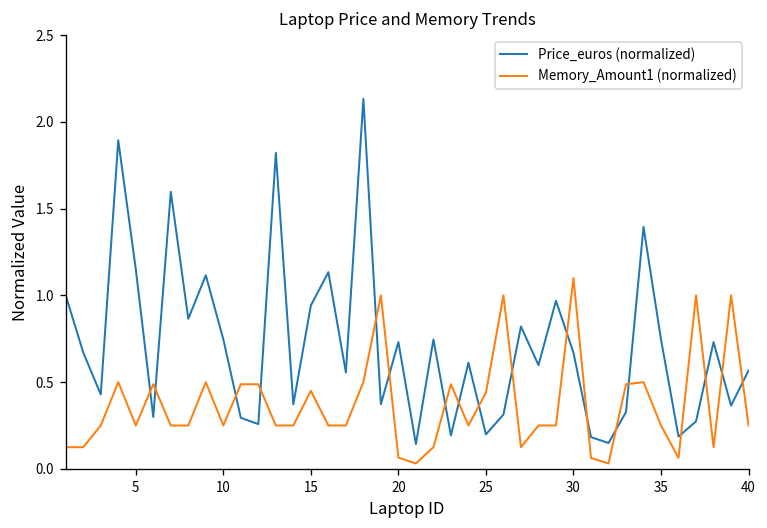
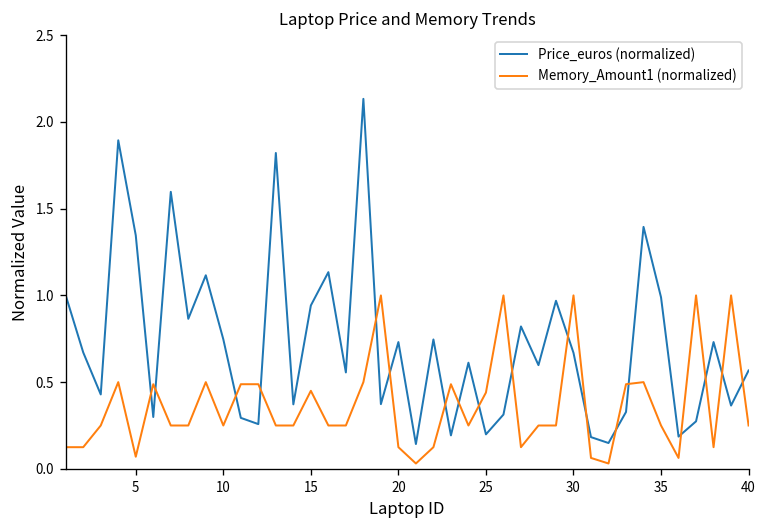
Price_euros (normalized), 5: 1.15 -> 1.35
Memory_Amount1 (normalized), 5: 0.25 -> 0.07
Memory_Amount1 (normalized), 20: 0.07 -> 0.13
Memory_Amount1 (normalized), 30: 1.1 -> 1.0
Price_euros (normalized), 35: 0.75 -> 0.99
